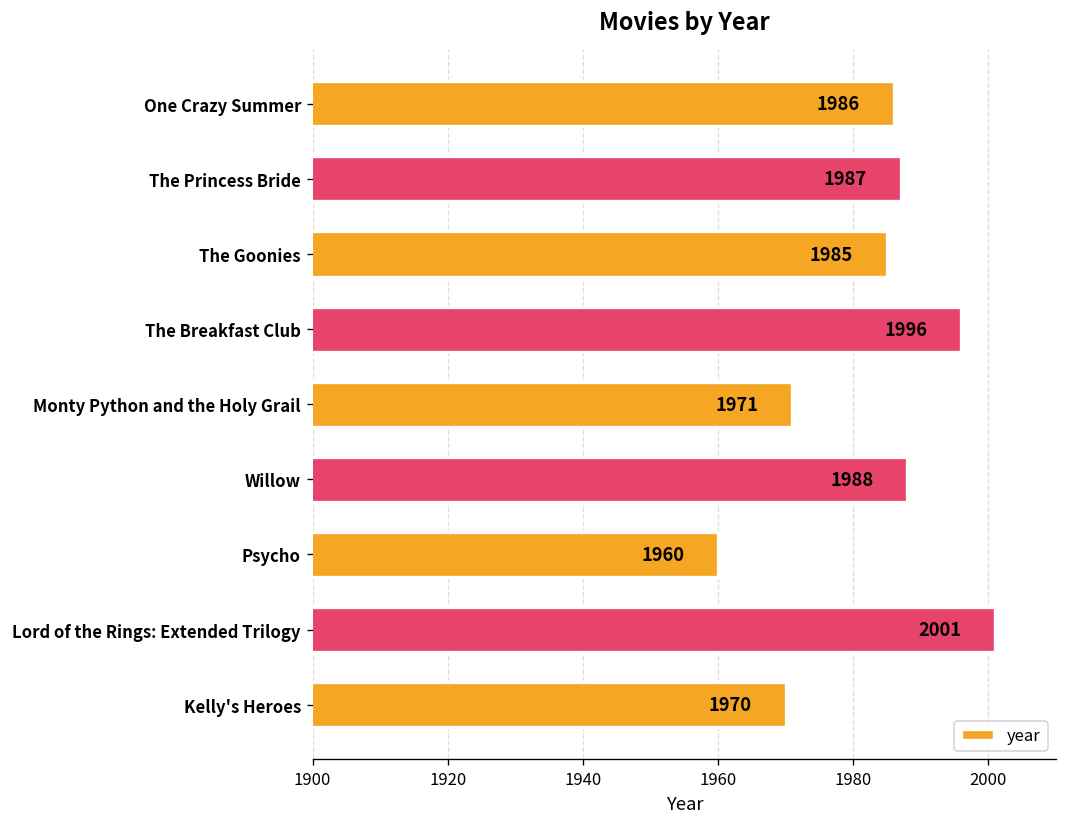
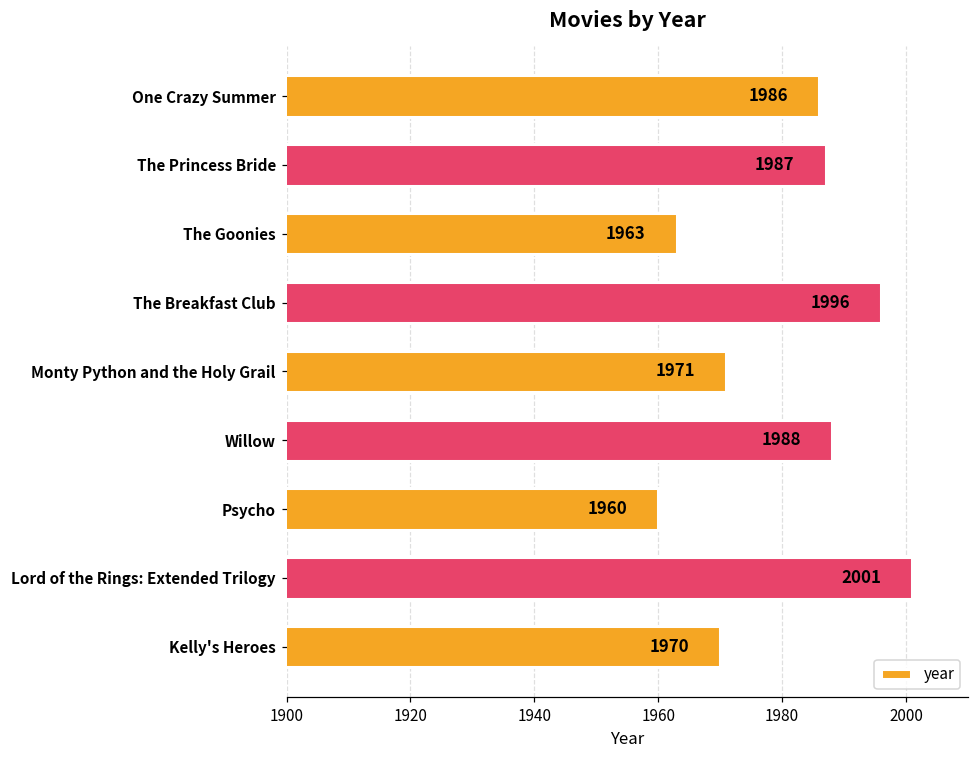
The Goonies: 1985 -> 1963
